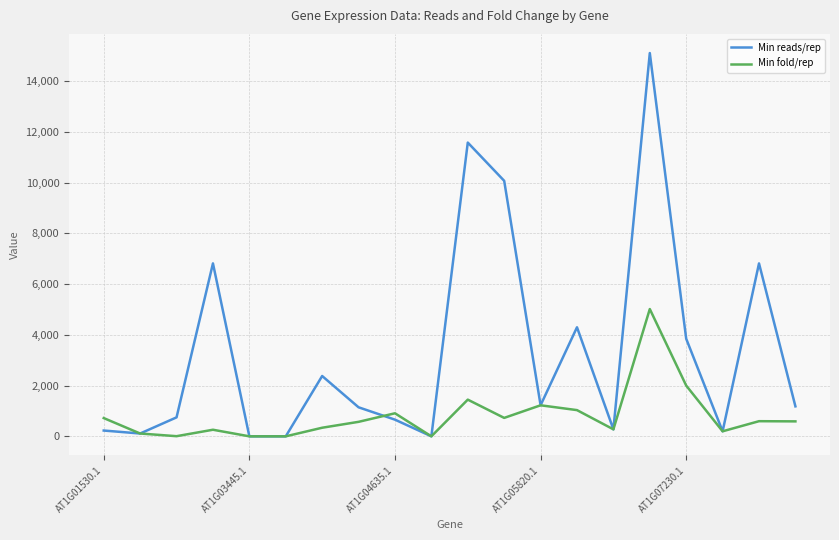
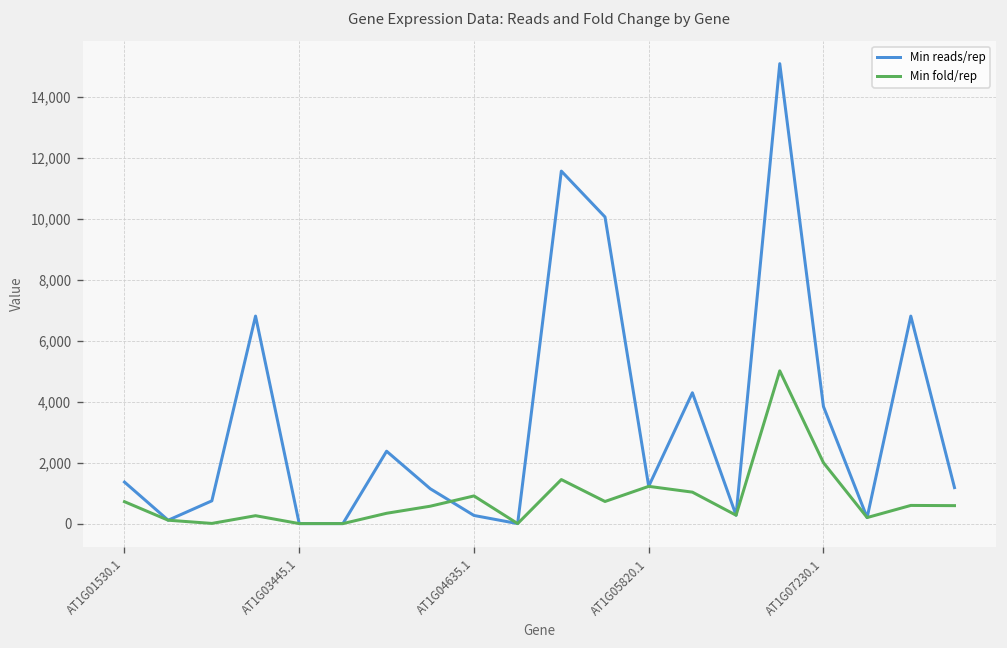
Min reads/rep, AT1G01530.1: 200 -> 1,400
Min reads/rep, AT1G04635.1: 700 -> 300
